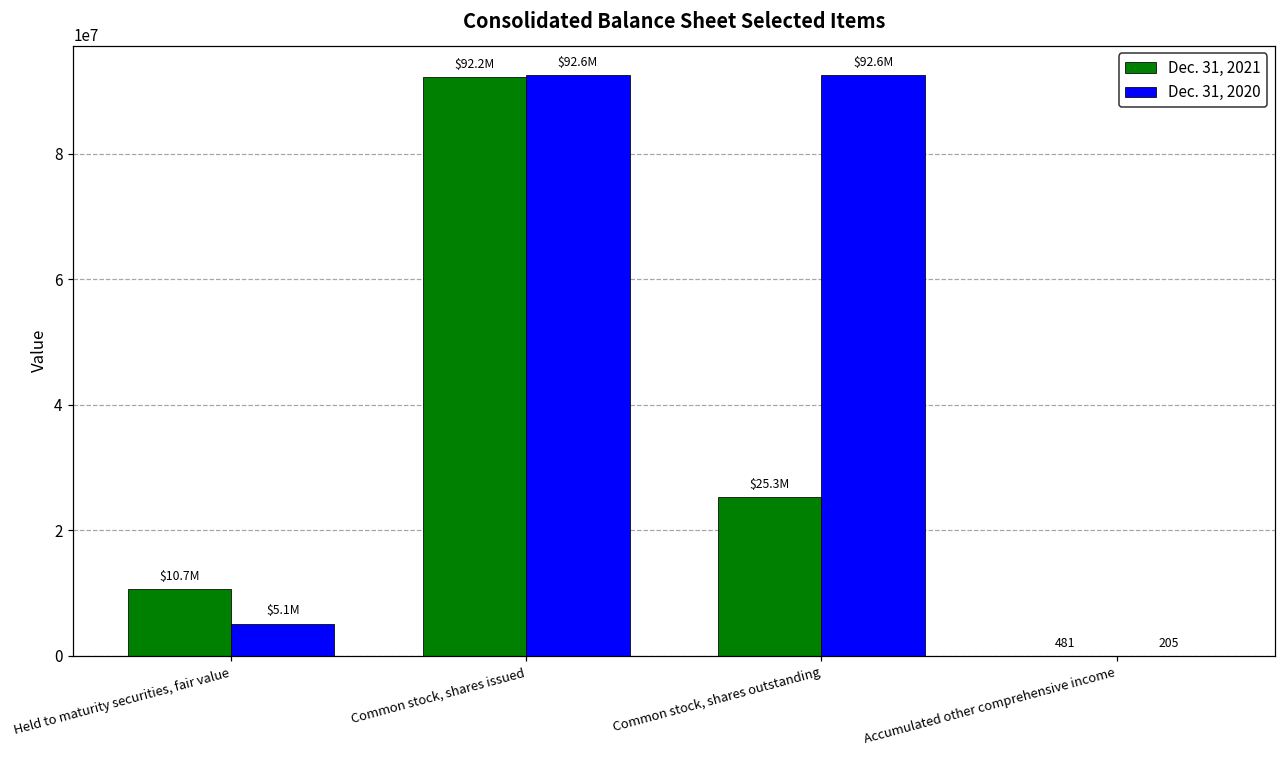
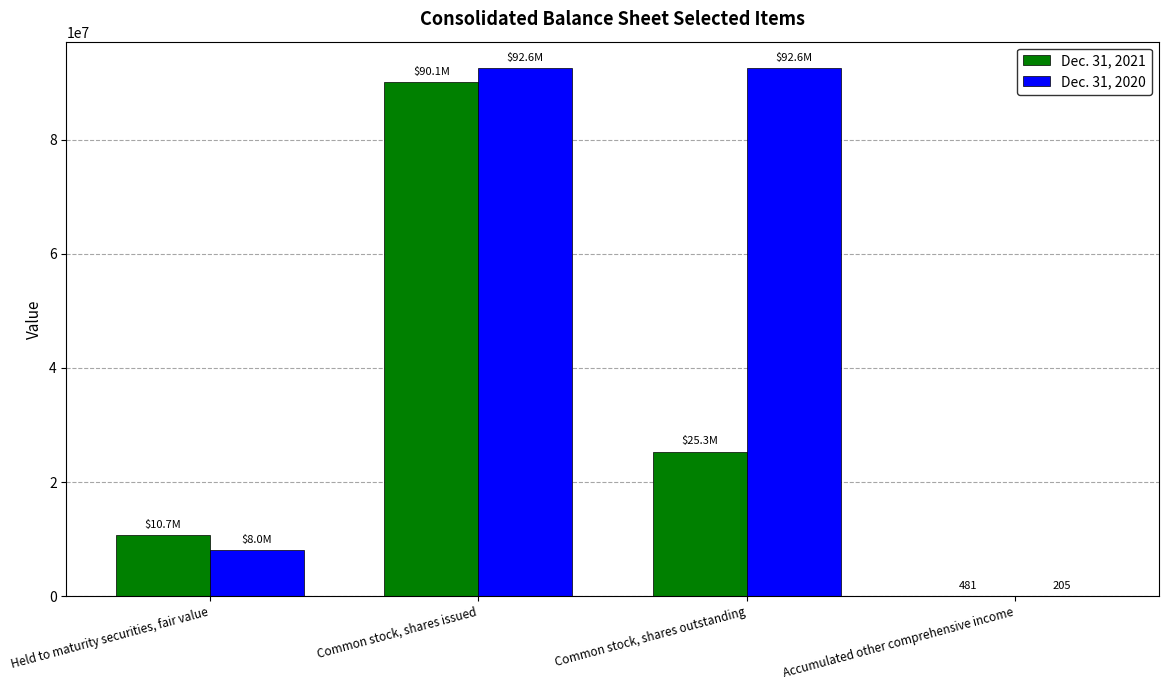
Dec. 31, 2020, Held to maturity securities, fair value: $5.1M -> $8.0M
Dec. 31, 2021, Common stock, shares issued: $92.2M -> $90.1M
